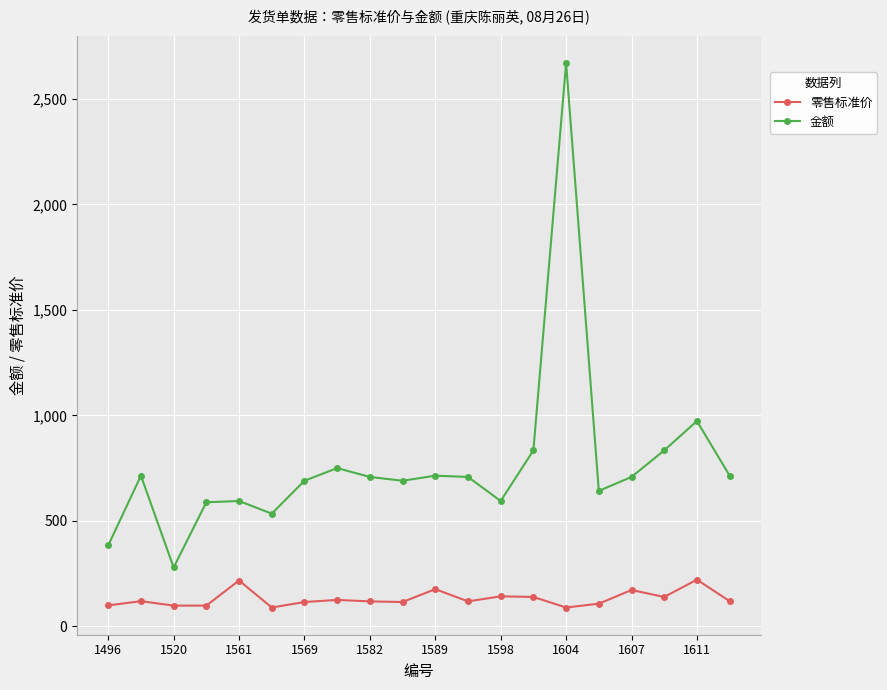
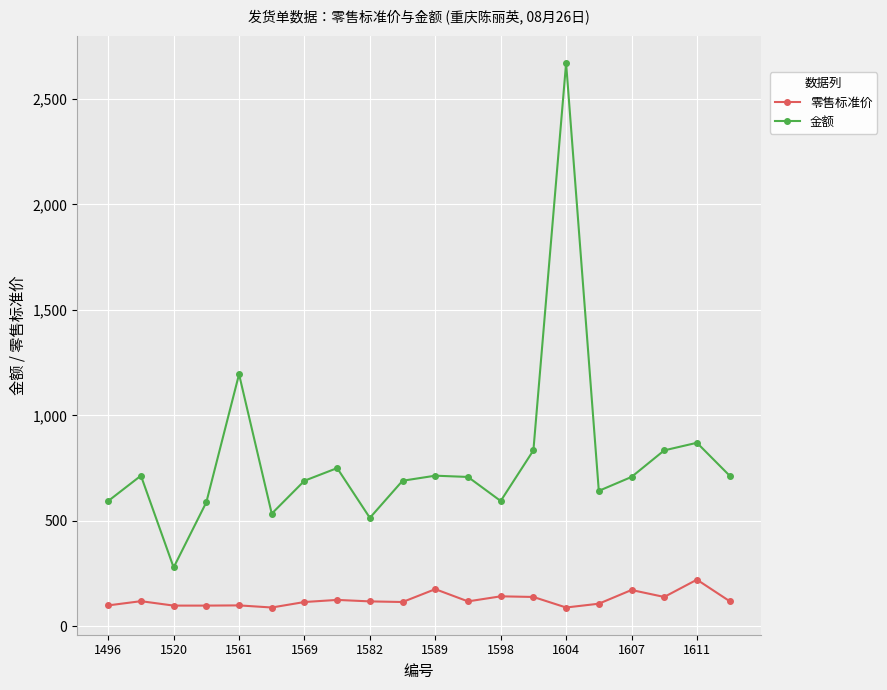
金额, 1496: 380 -> 590
零售标准价, 1561: 220 -> 100
金额, 1561: 590 -> 1,200
金额, 1582: 710 -> 510
金额, 1611: 970 -> 870
